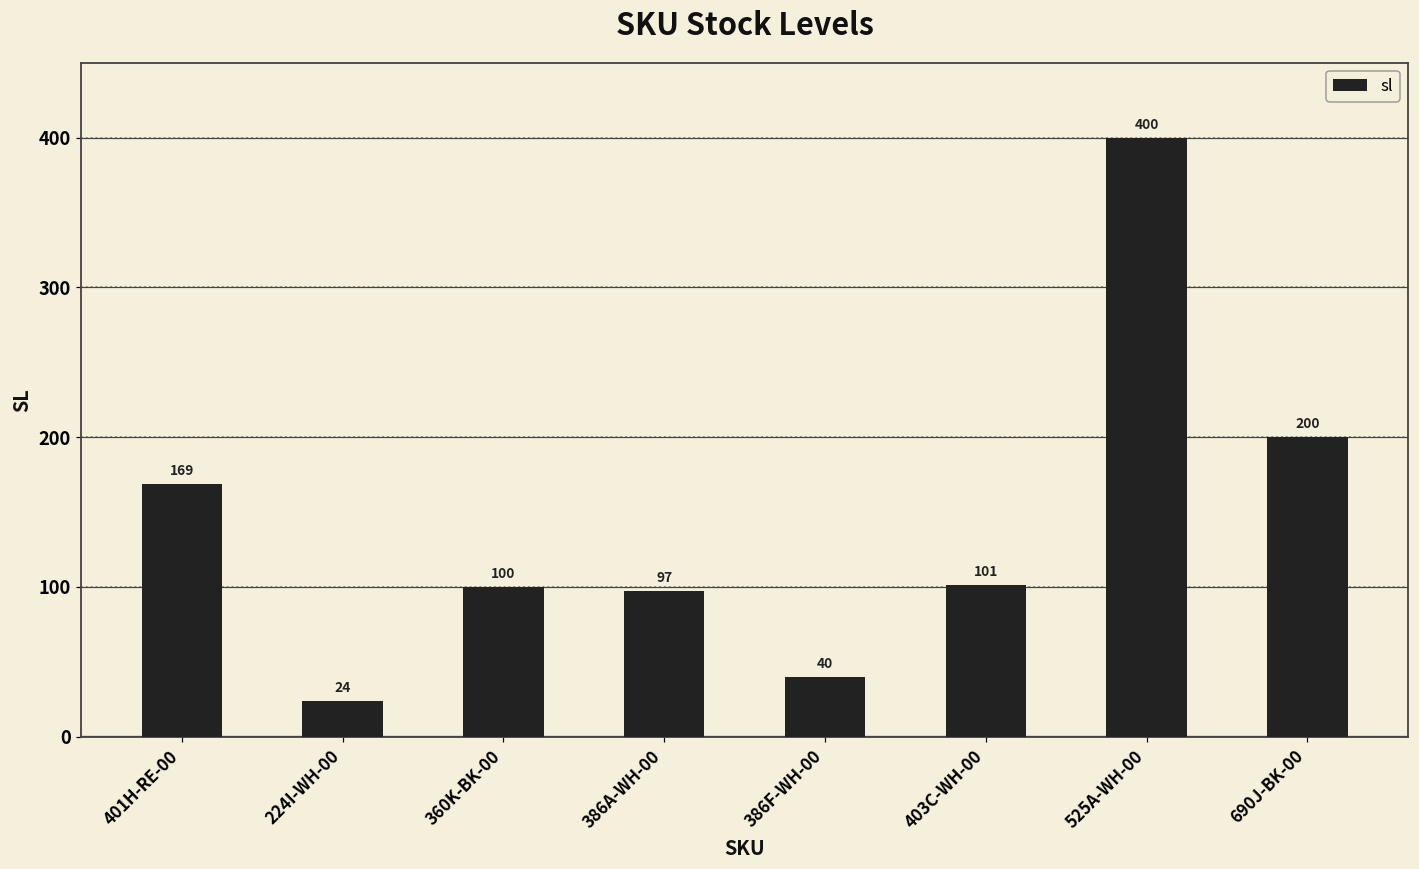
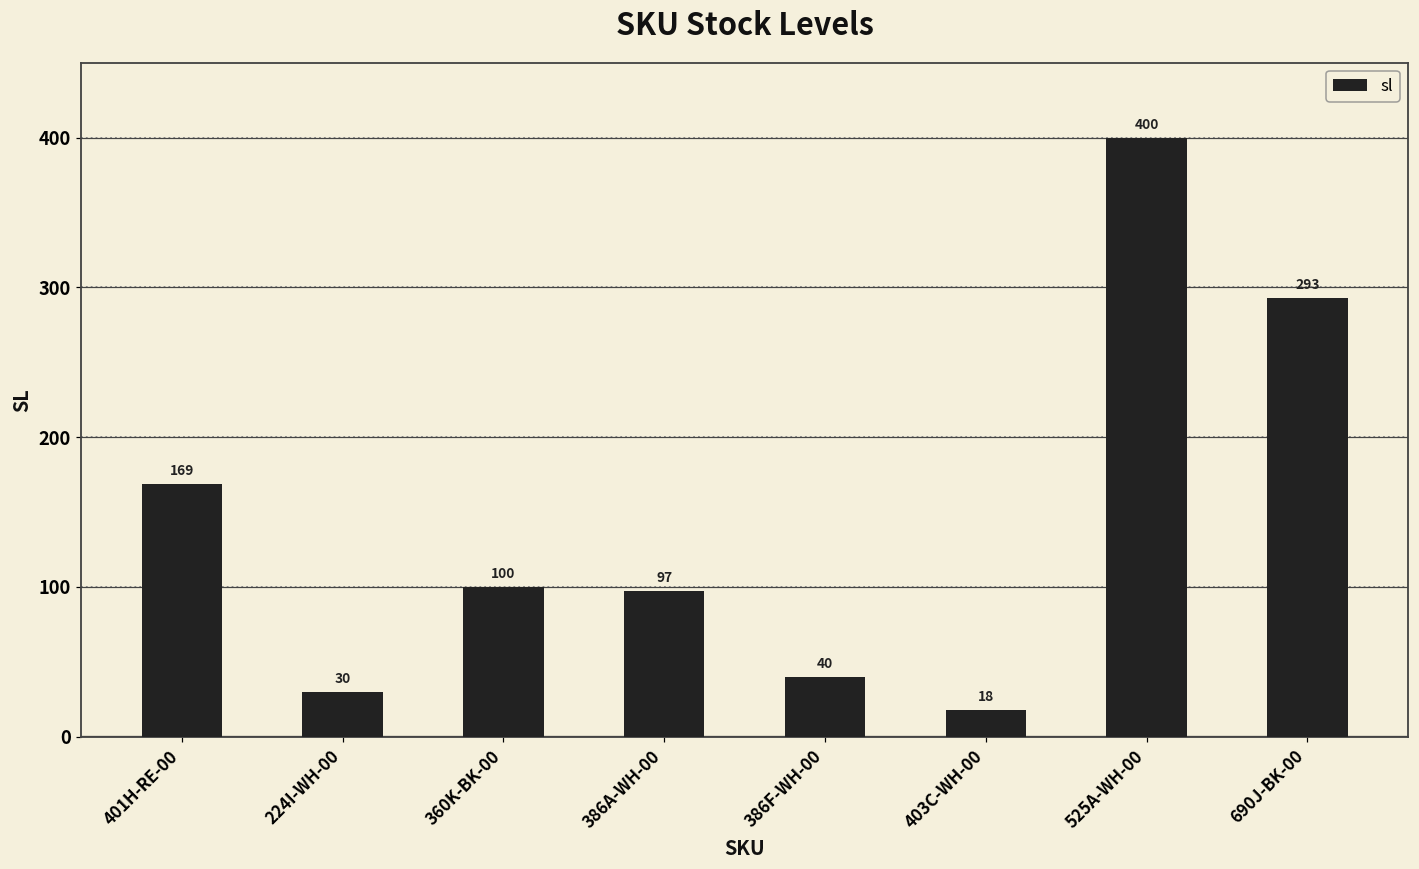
224I-WH-00: 24 -> 30
403C-WH-00: 101 -> 18
690J-BK-00: 200 -> 293
